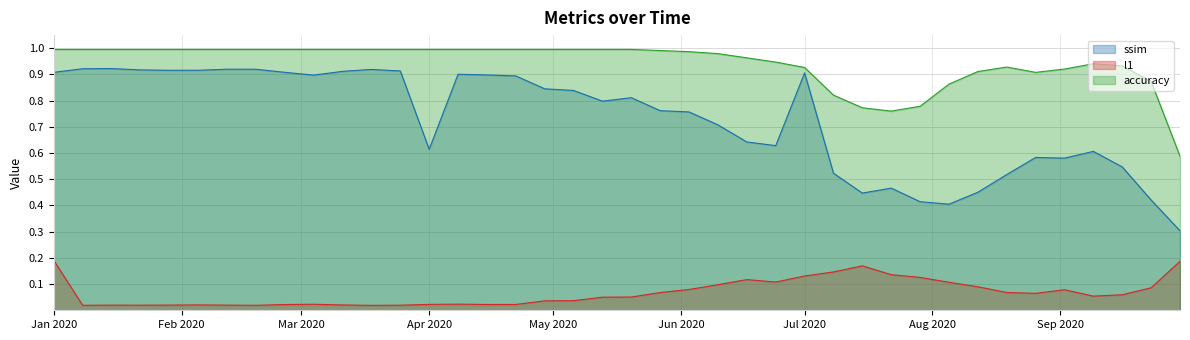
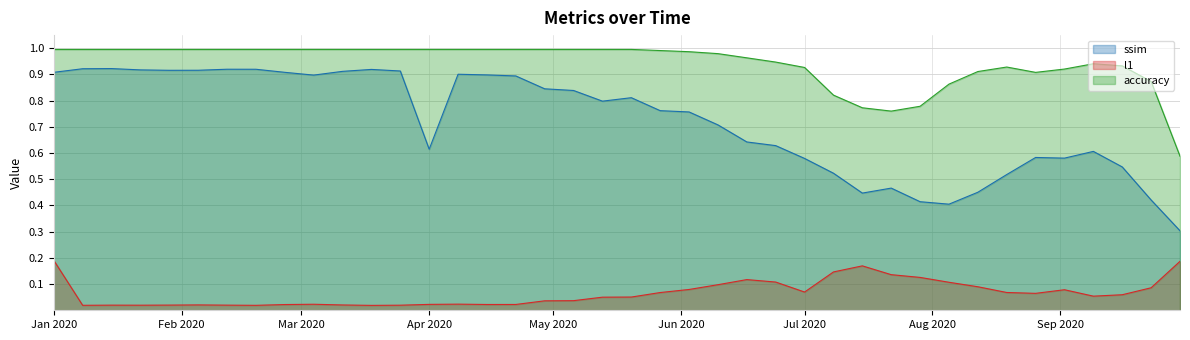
ssim, Jul 2020: 0.91 -> 0.58
l1, Jul 2020: 0.13 -> 0.07
